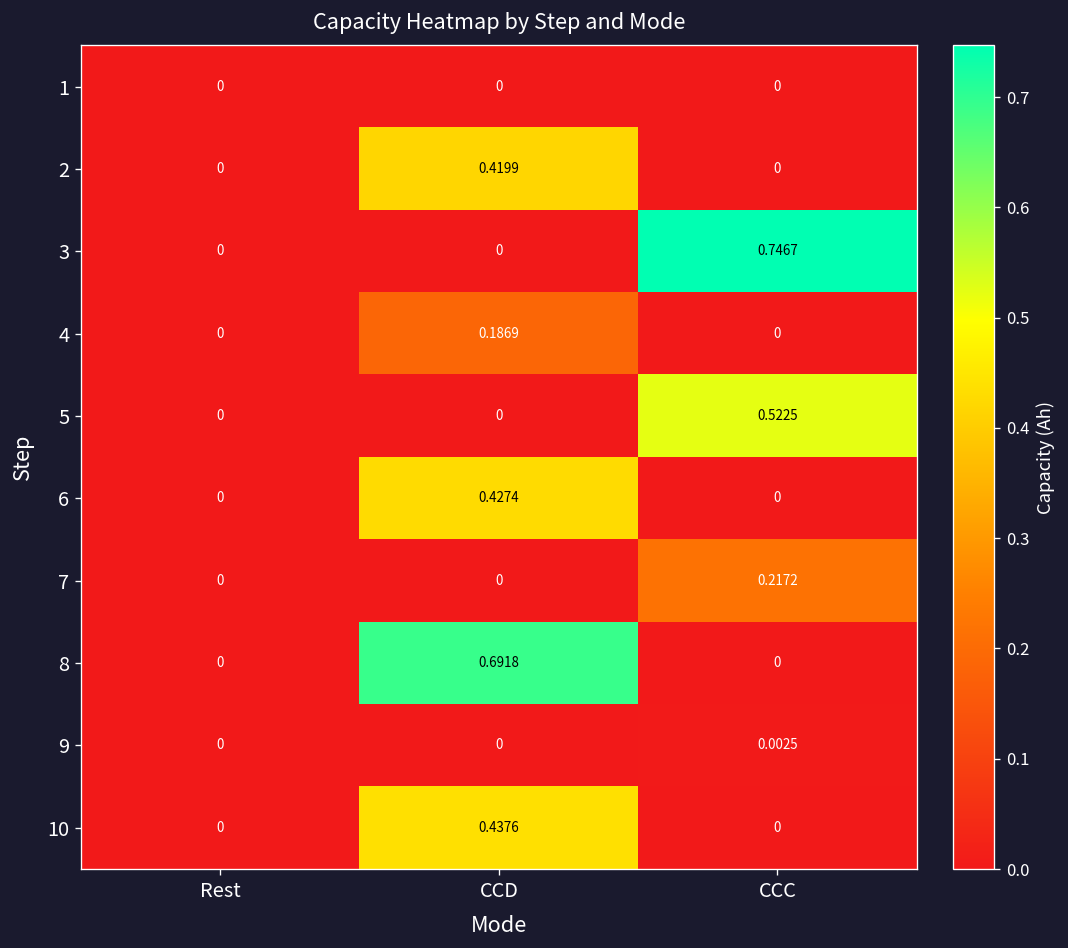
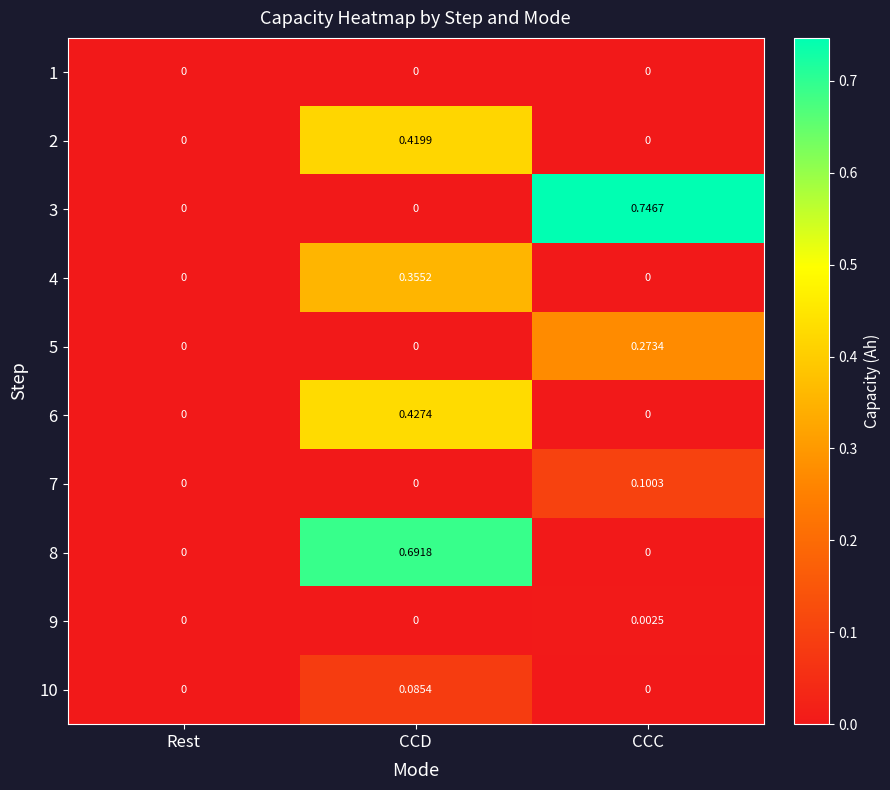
4, CCD: 0.1869 -> 0.3552
5, CCC: 0.5225 -> 0.2734
7, CCC: 0.2172 -> 0.1003
10, CCD: 0.4376 -> 0.0854
